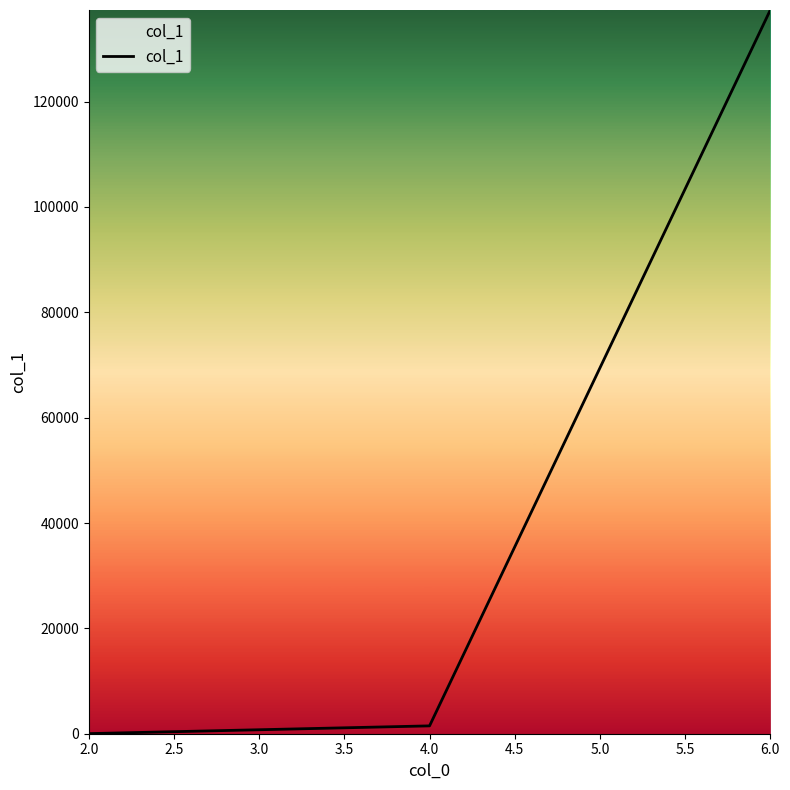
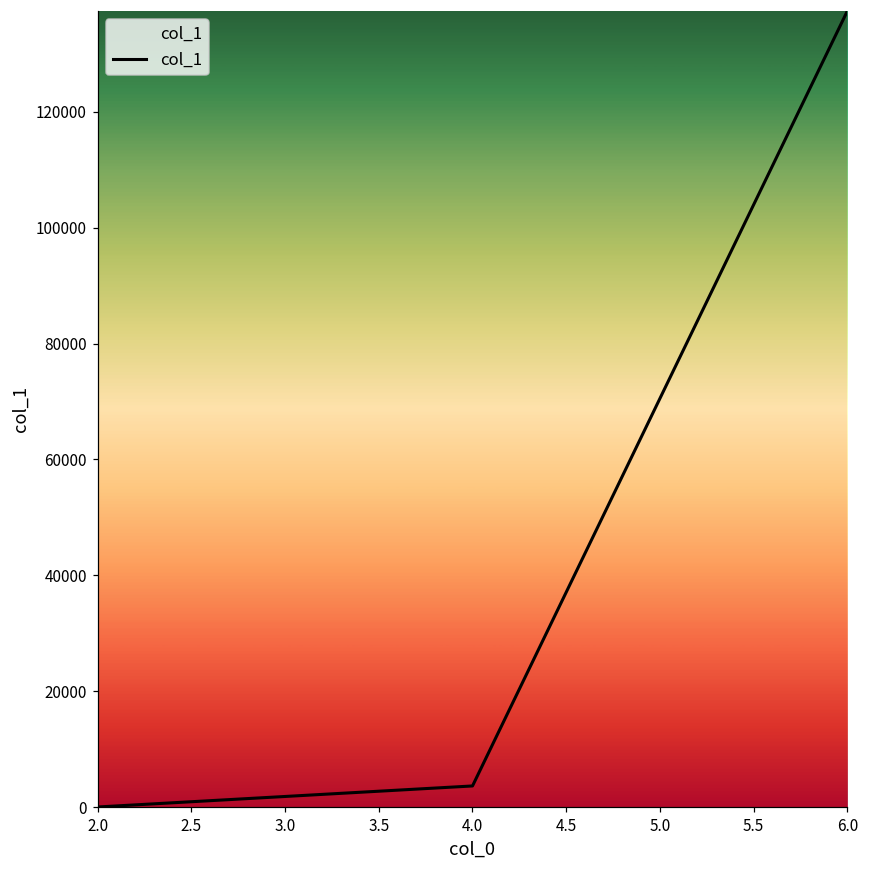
4.0: 1000 -> 4000
